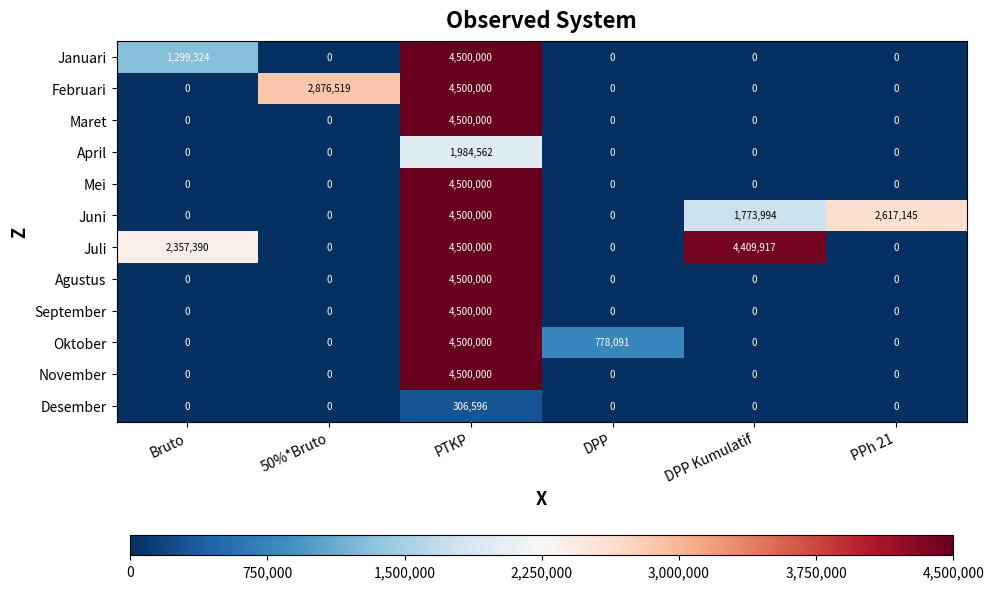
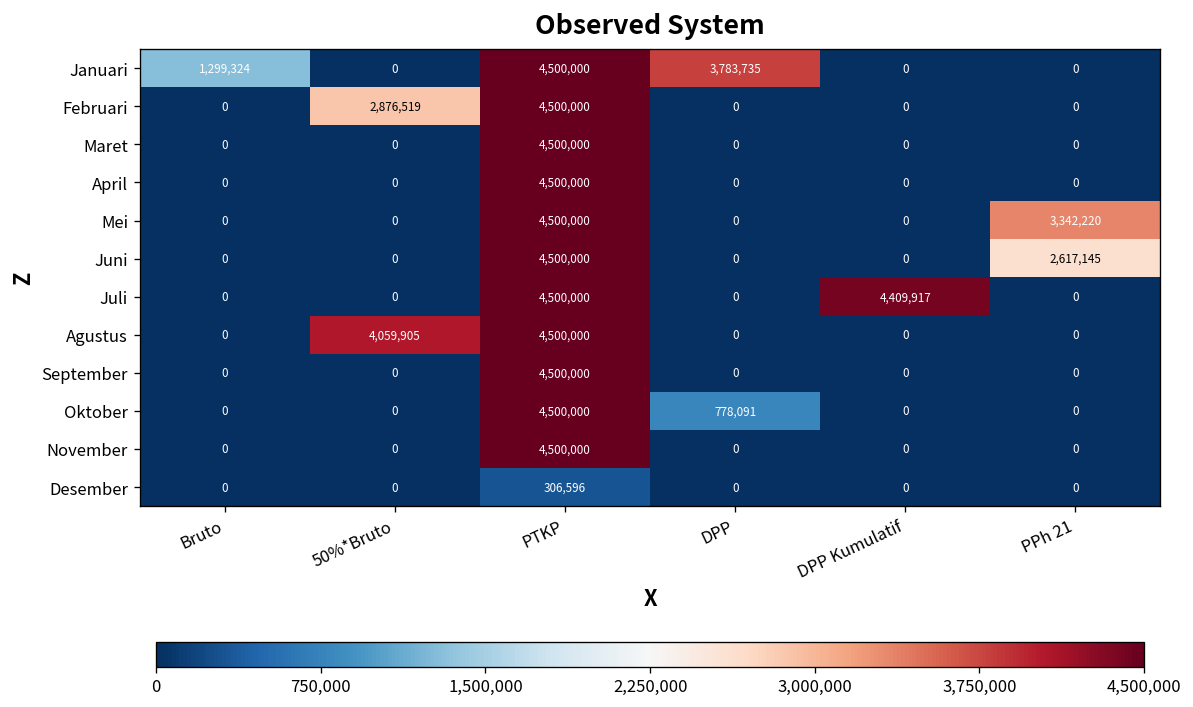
Januari, DPP: 0 -> 3,783,735
April, PTKP: 1,984,562 -> 4,500,000
Mei, PPh 21: 0 -> 3,342,220
Juni, DPP Kumulatif: 1,773,994 -> 0
Juli, Bruto: 2,357,390 -> 0
Agustus, 50%*Bruto: 0 -> 4,059,905
